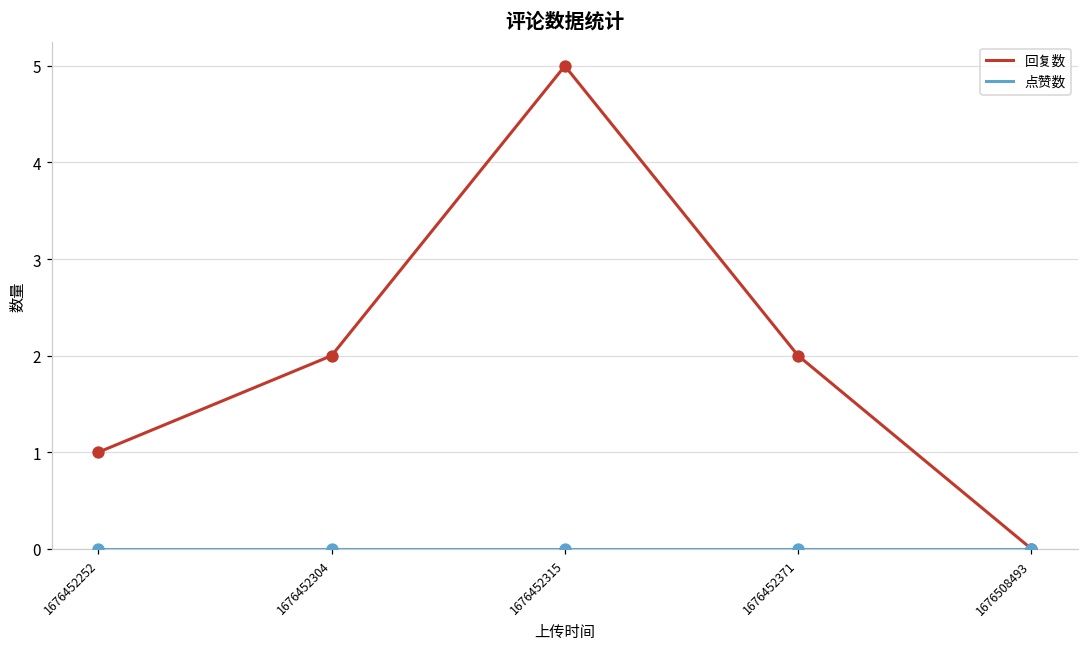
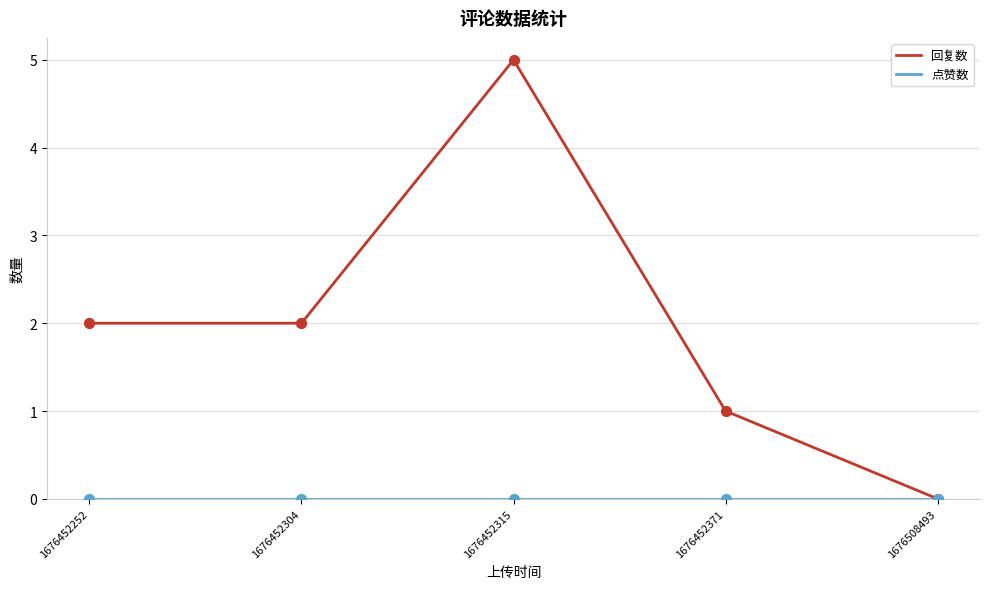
回复数, 1676452252: 1 -> 2
回复数, 1676452371: 2 -> 1
